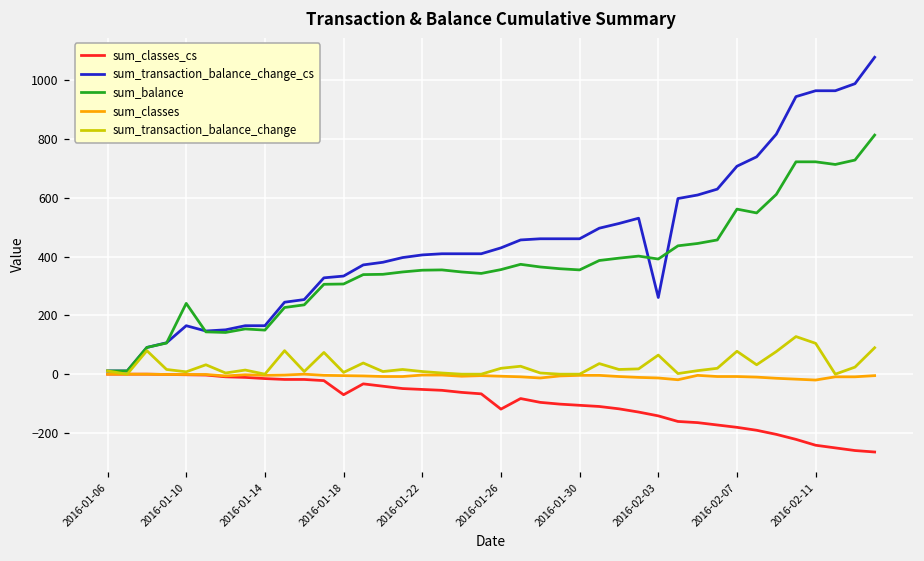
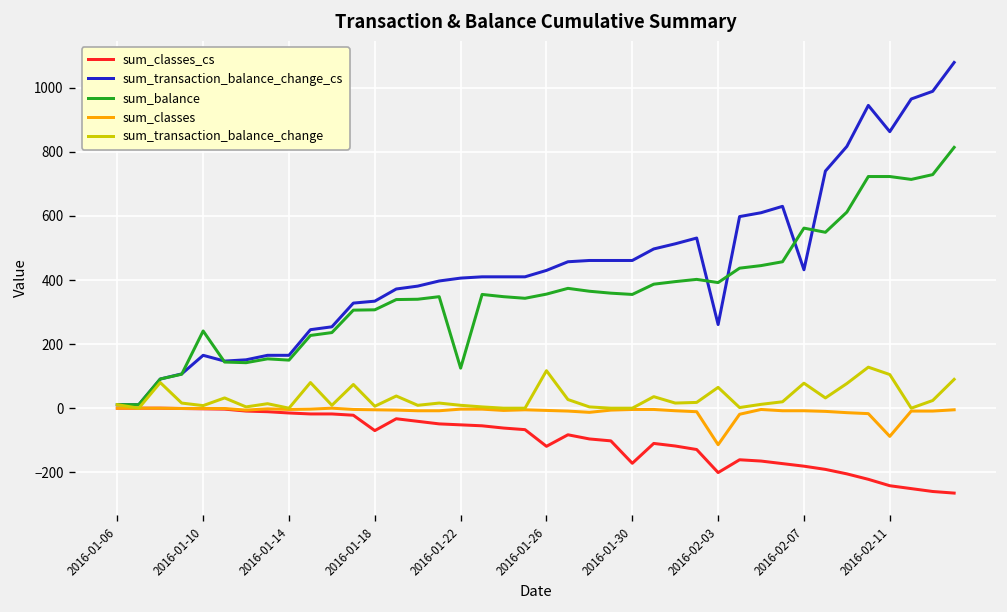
sum_balance, 2016-01-22: 350 -> 130
sum_transaction_balance_change, 2016-01-26: 20 -> 120
sum_classes_cs, 2016-01-30: -110 -> -170
sum_classes_cs, 2016-02-03: -140 -> -200
sum_classes, 2016-02-03: -10 -> -110
sum_transaction_balance_change_cs, 2016-02-07: 710 -> 430
sum_transaction_balance_change_cs, 2016-02-11: 970 -> 860
sum_classes, 2016-02-11: -20 -> -90
